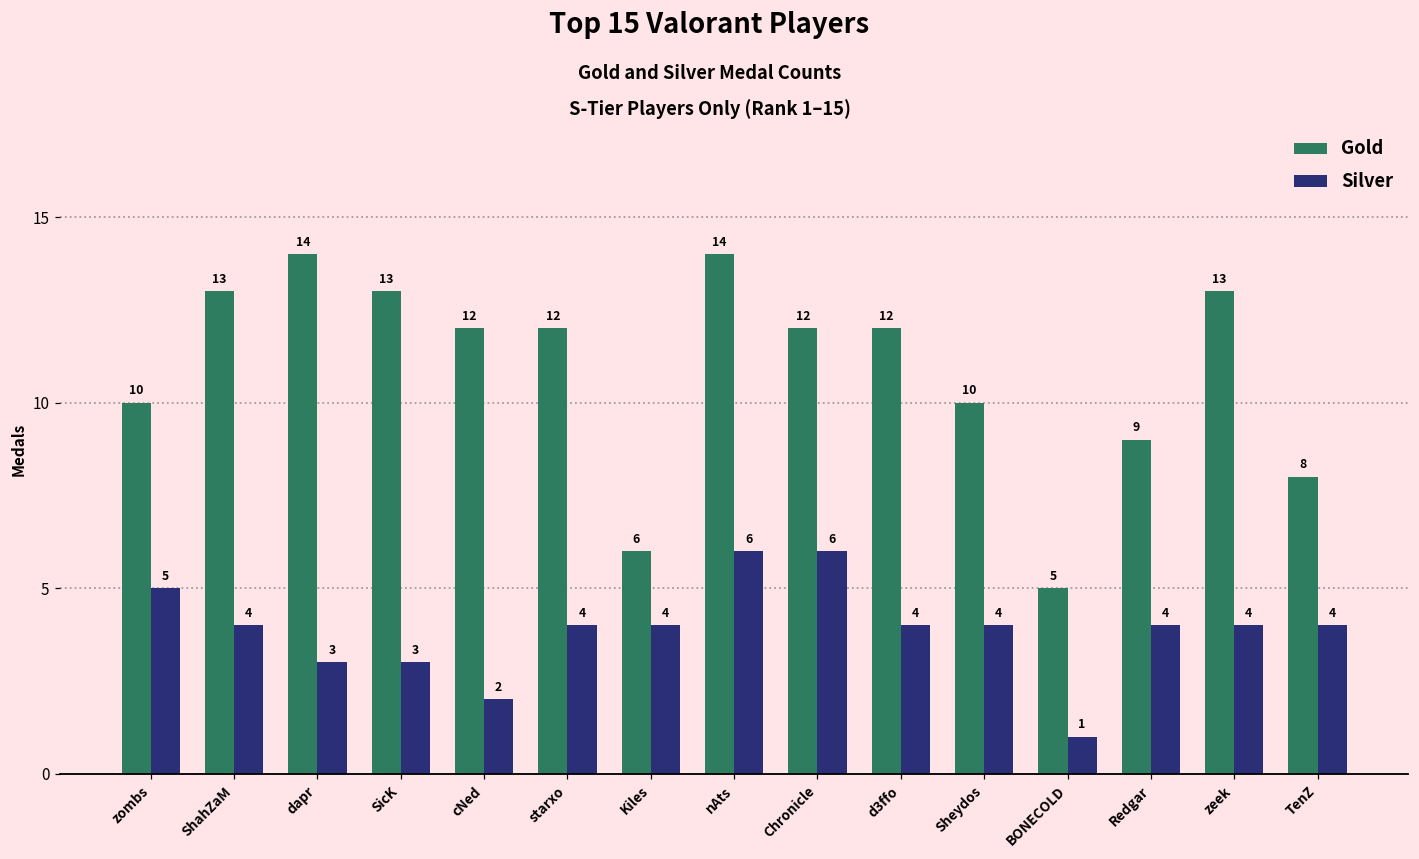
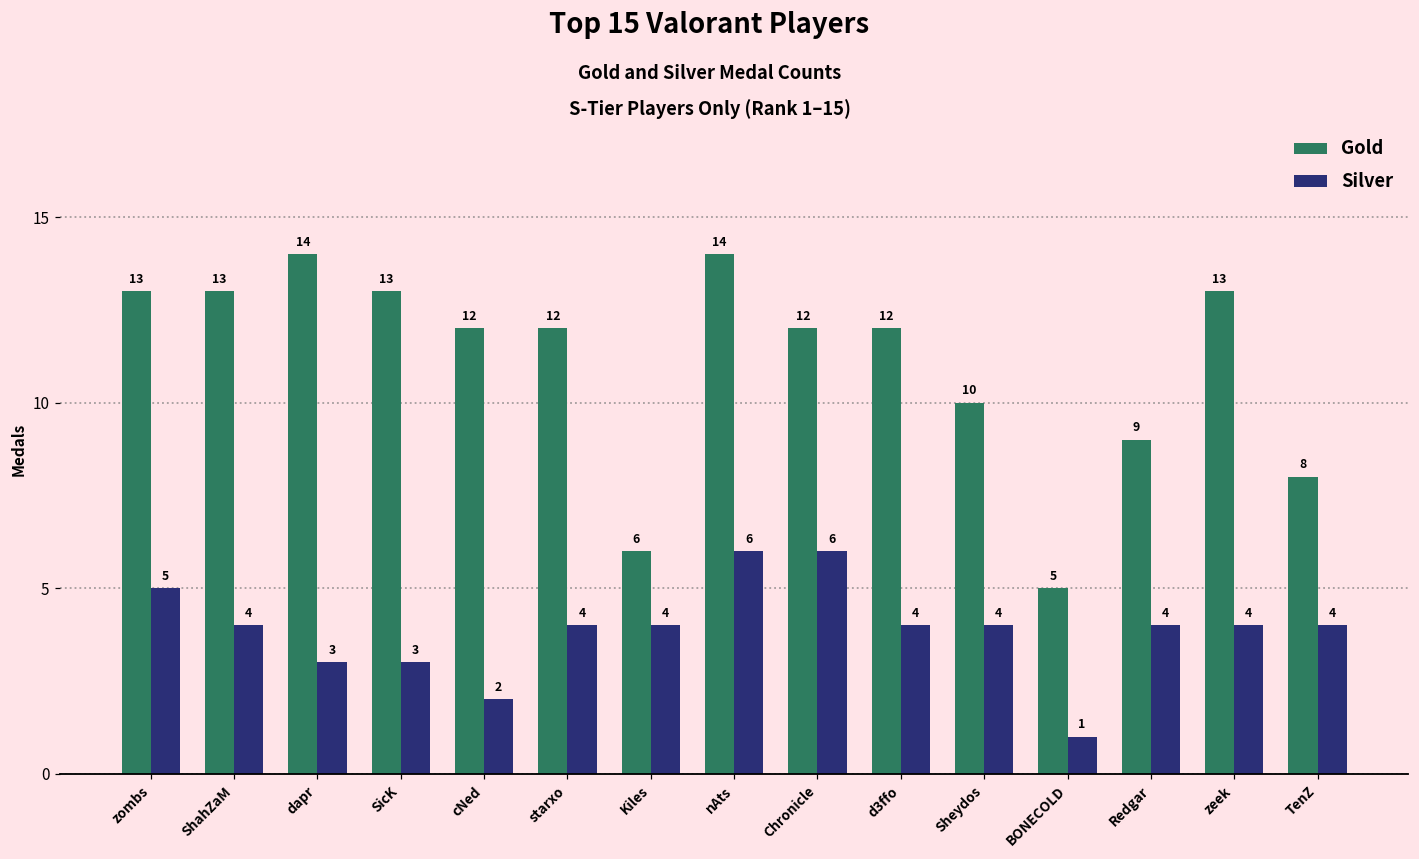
Gold, zombs: 10 -> 13
